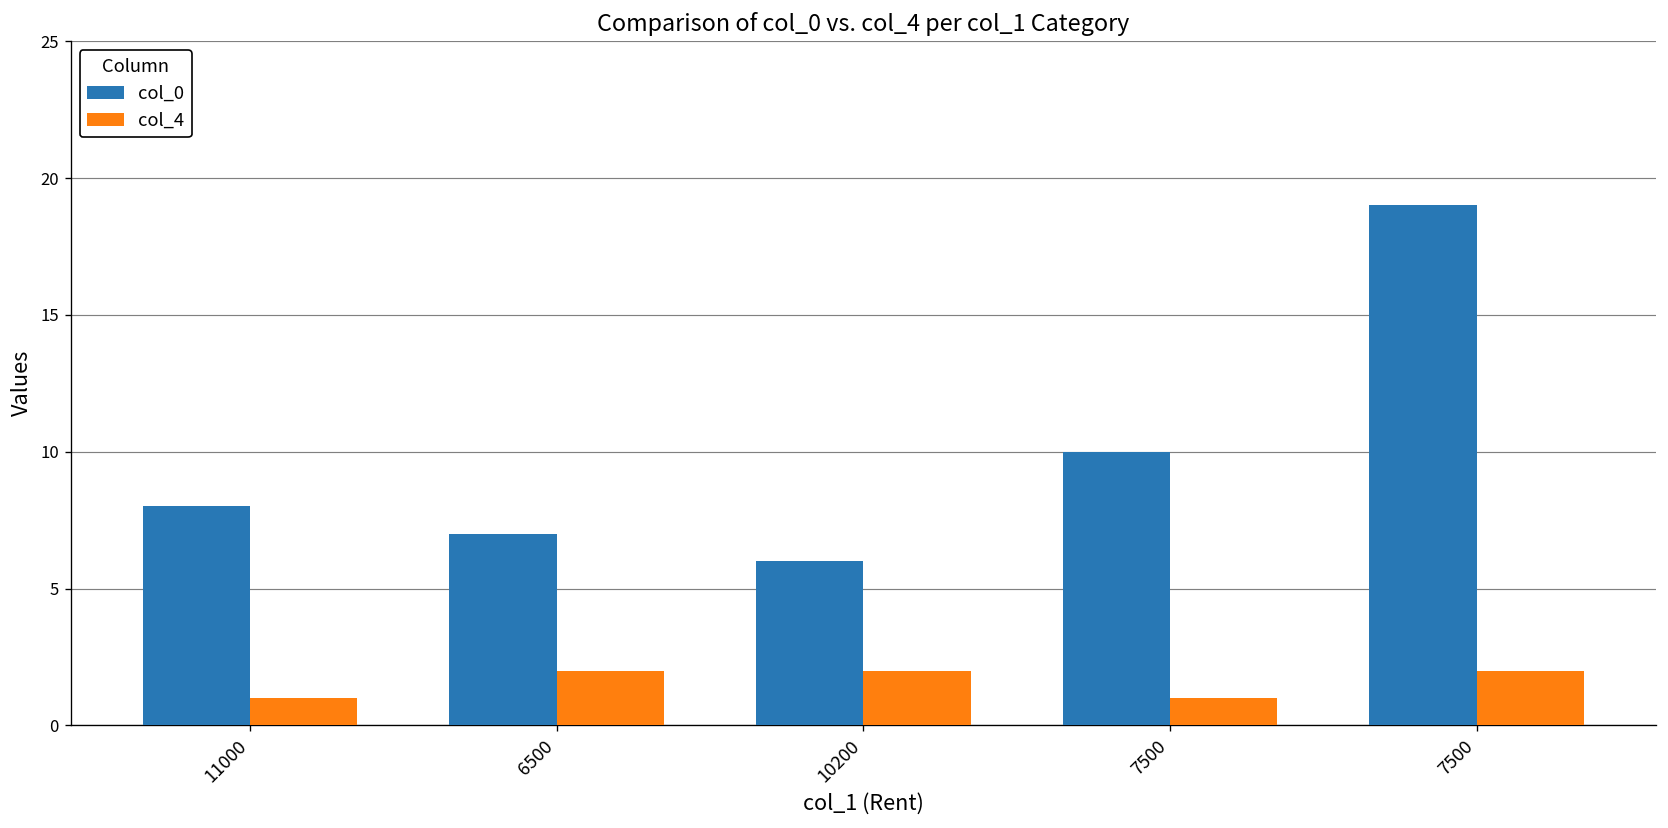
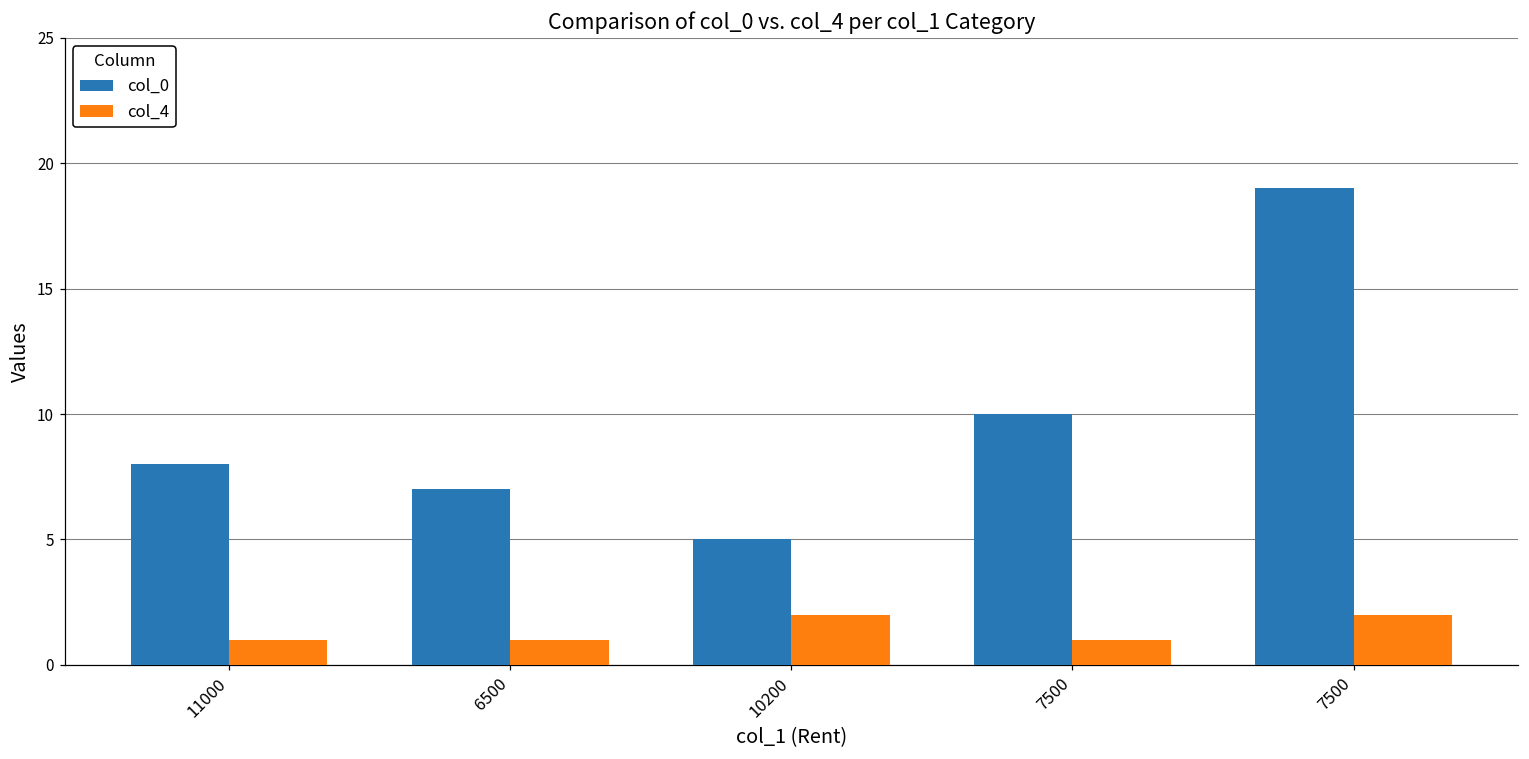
col_4, 6500: 2 -> 1
col_0, 10200: 6 -> 5
